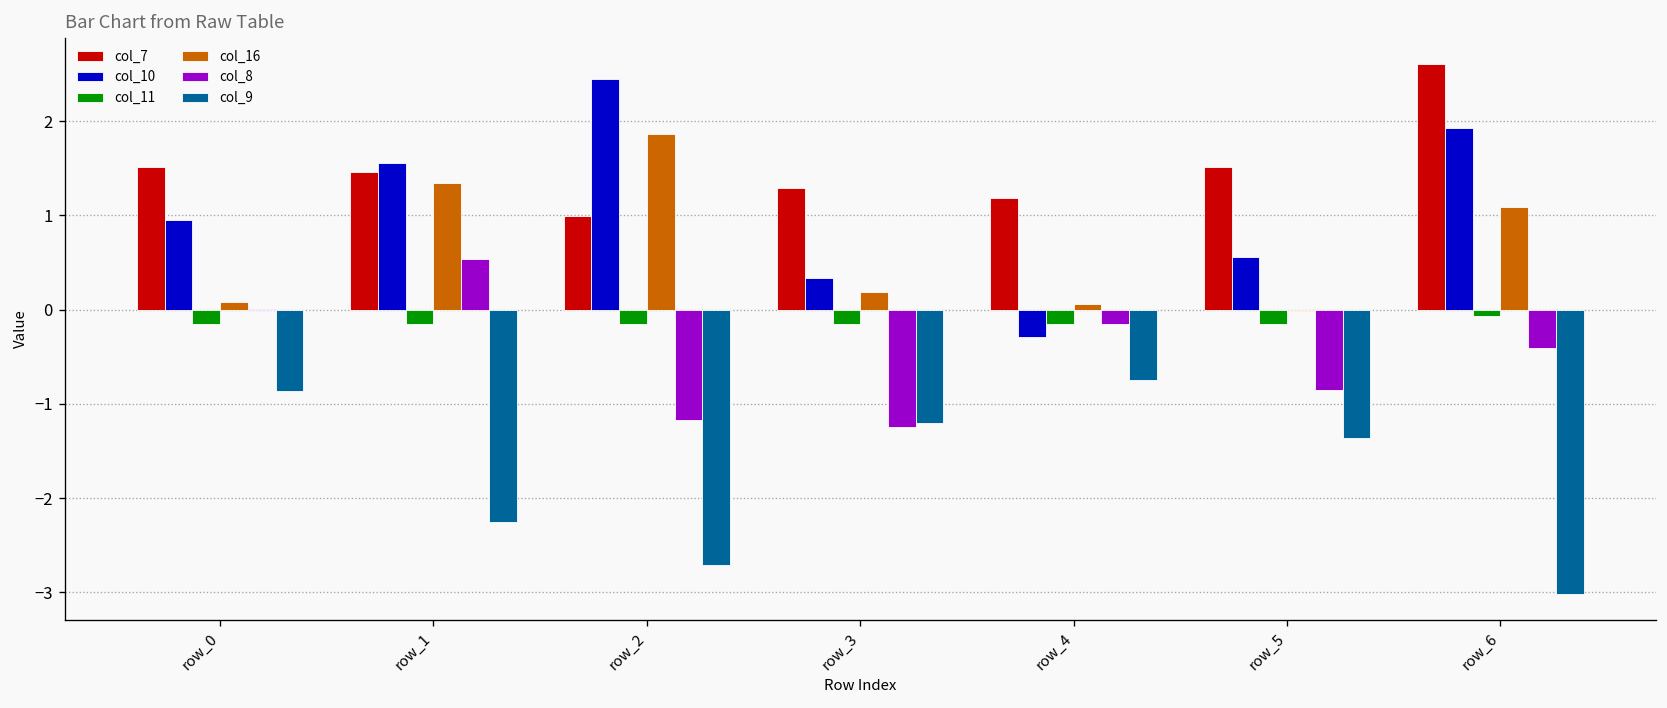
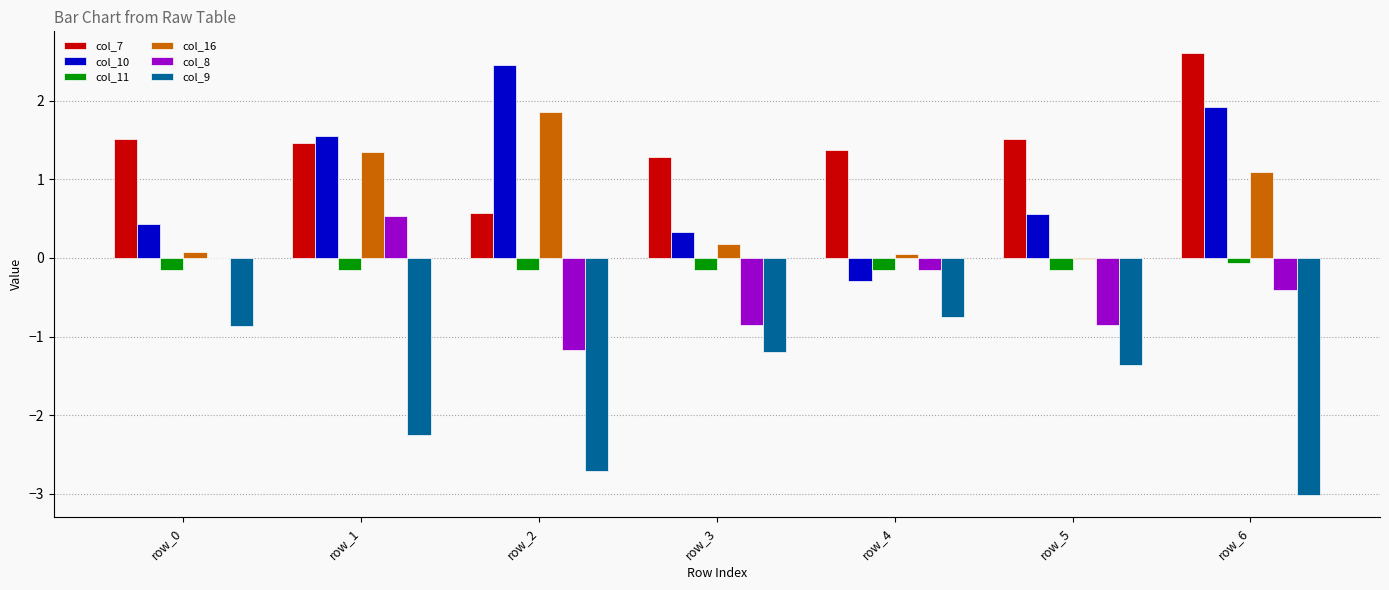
col_10, row_0: 0.9 -> 0.4
col_7, row_2: 1.0 -> 0.6
col_8, row_3: -1.2 -> -0.9
col_7, row_4: 1.2 -> 1.4
